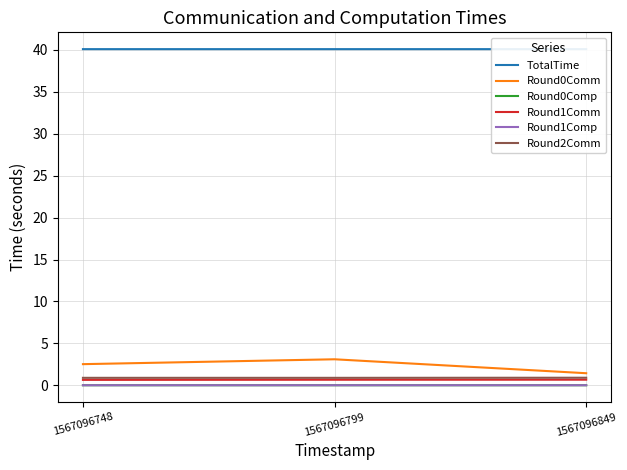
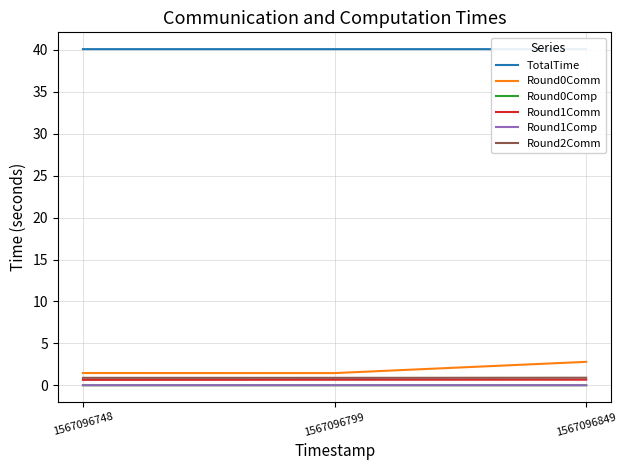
Round0Comm, 1567096748: 3 -> 1
Round0Comm, 1567096799: 3 -> 1
Round0Comm, 1567096849: 1 -> 3
